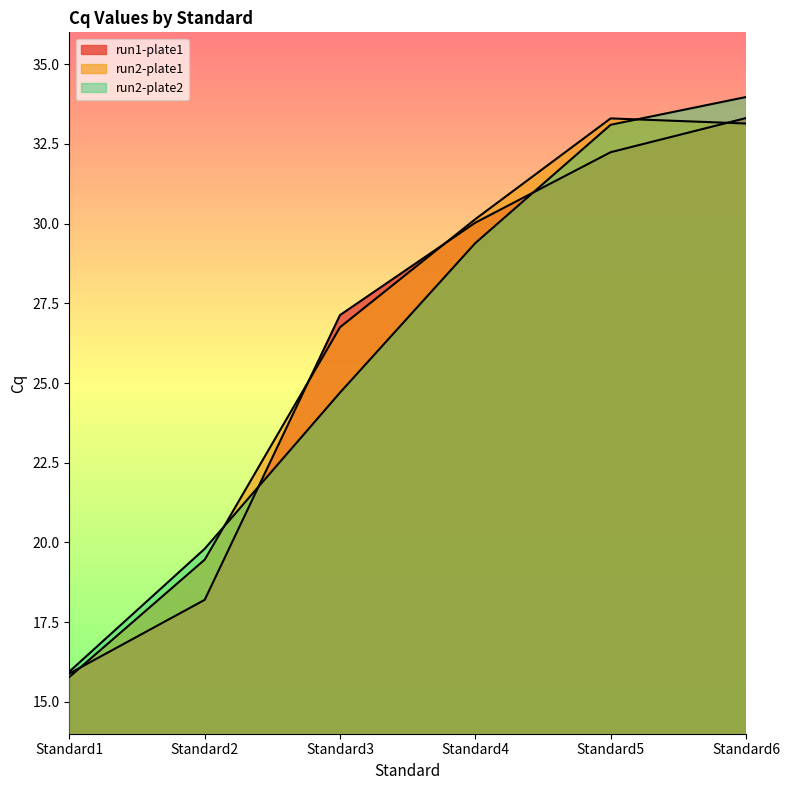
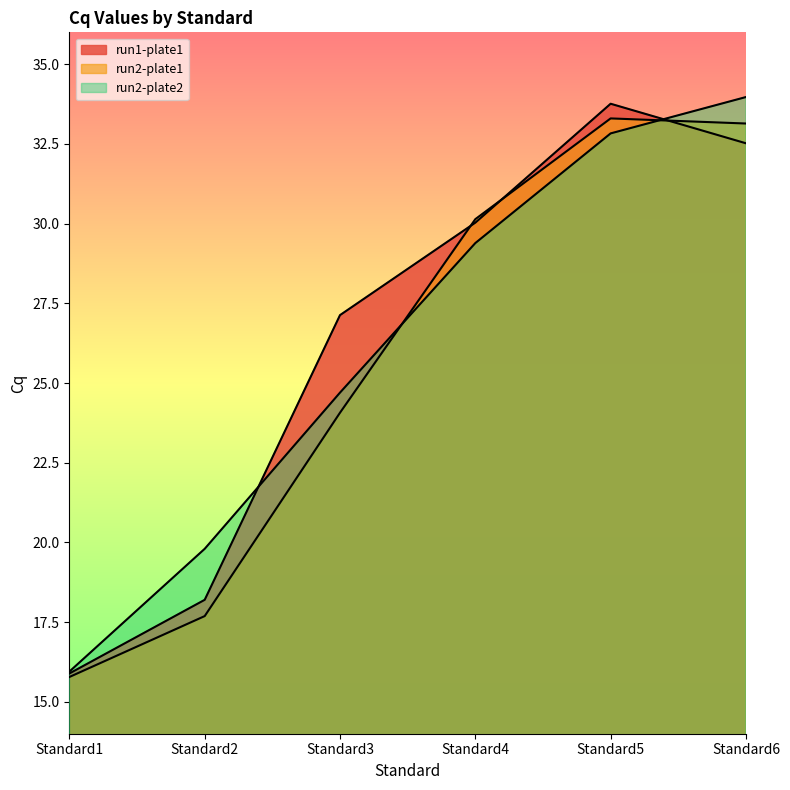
run2-plate1, Standard2: 19.5 -> 17.7
run2-plate1, Standard3: 26.8 -> 24.1
run1-plate1, Standard5: 32.2 -> 33.8
run2-plate2, Standard5: 33.1 -> 32.8
run1-plate1, Standard6: 33.3 -> 32.5
